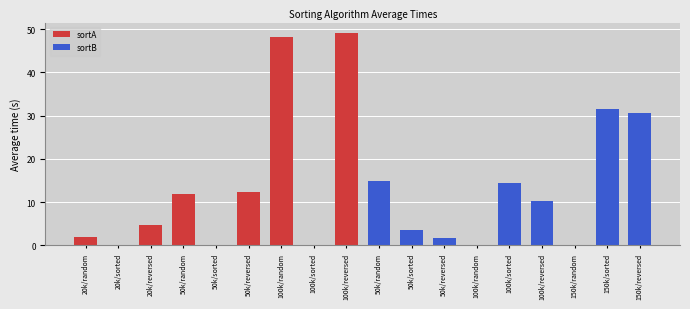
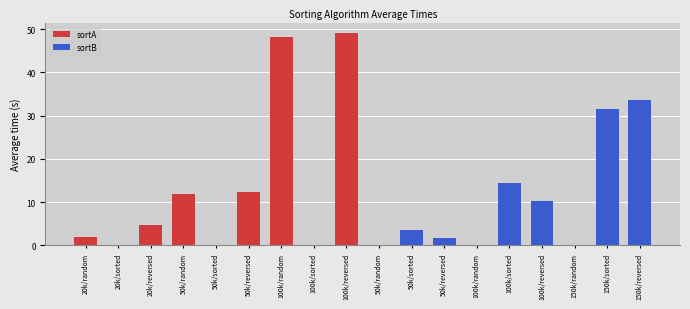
sortB, 50k/random: 15 -> 0
sortB, 150k/reversed: 31 -> 34
